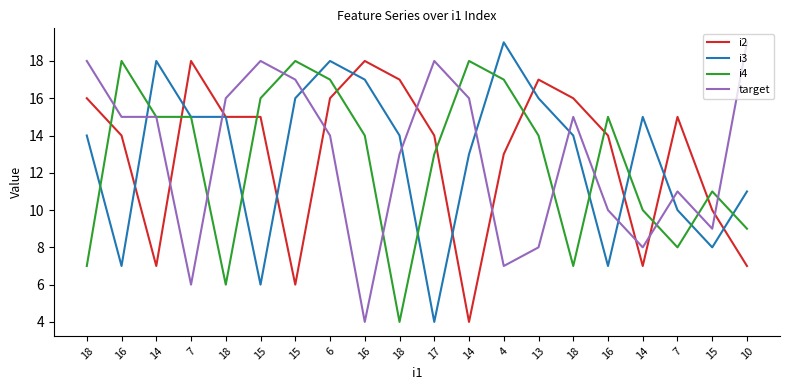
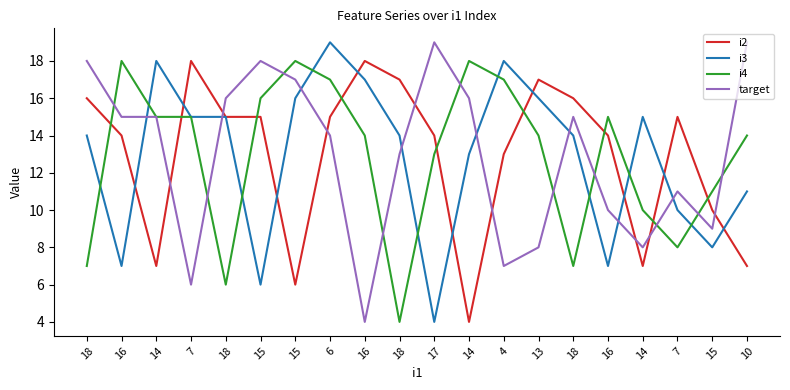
i2, 6: 16 -> 15
i3, 6: 18 -> 19
target, 17: 18 -> 19
i3, 4: 19 -> 18
i4, 10: 9 -> 14
